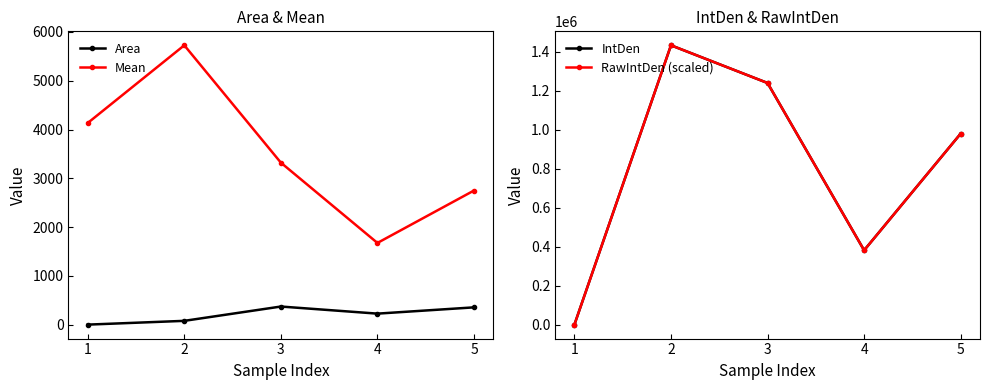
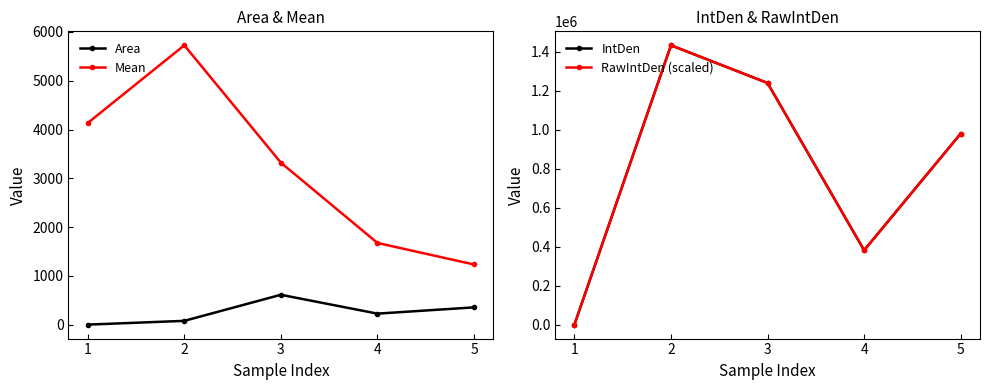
Area & Mean, Area, 3: 400 -> 600
Area & Mean, Mean, 5: 2800 -> 1200
